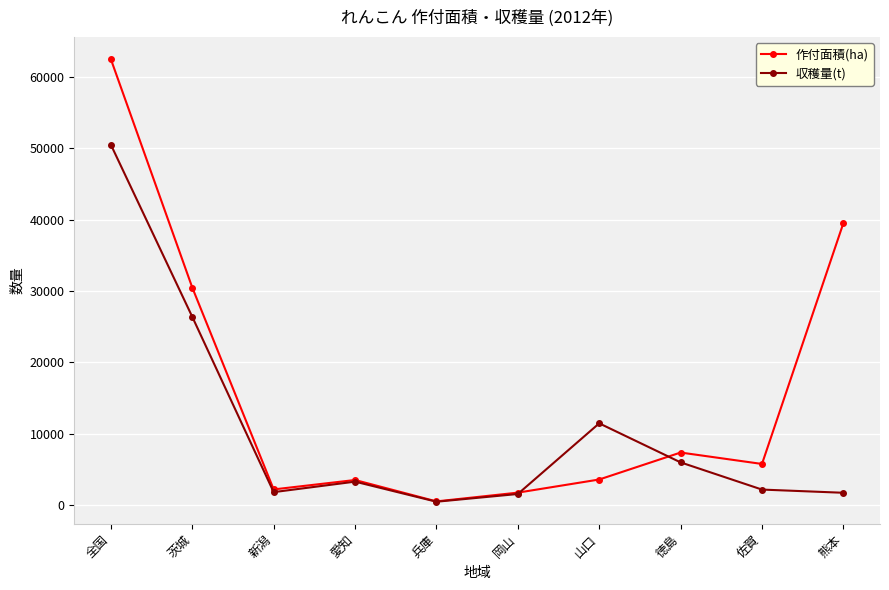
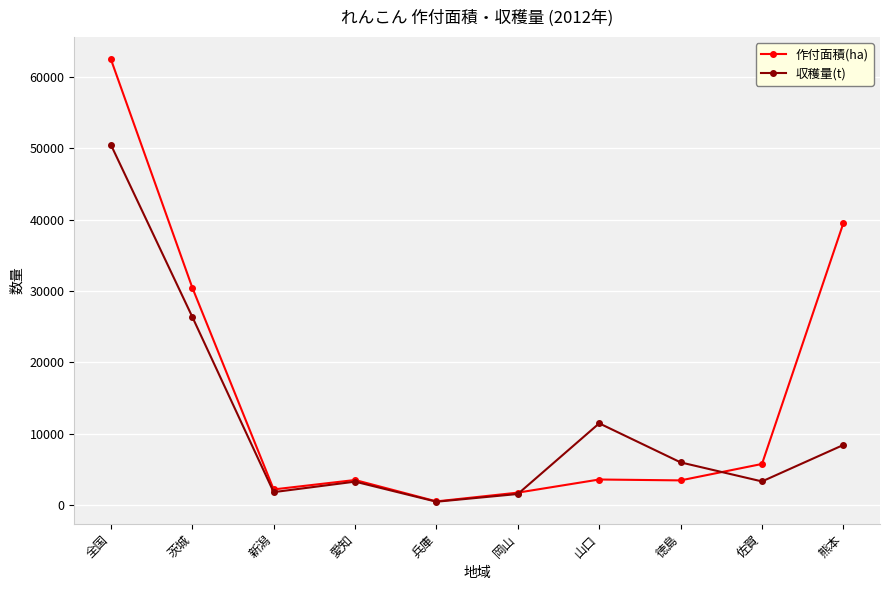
作付面積(ha), 徳島: 7000 -> 3000
収穫量(t), 佐賀: 2000 -> 3000
収穫量(t), 熊本: 2000 -> 8000
